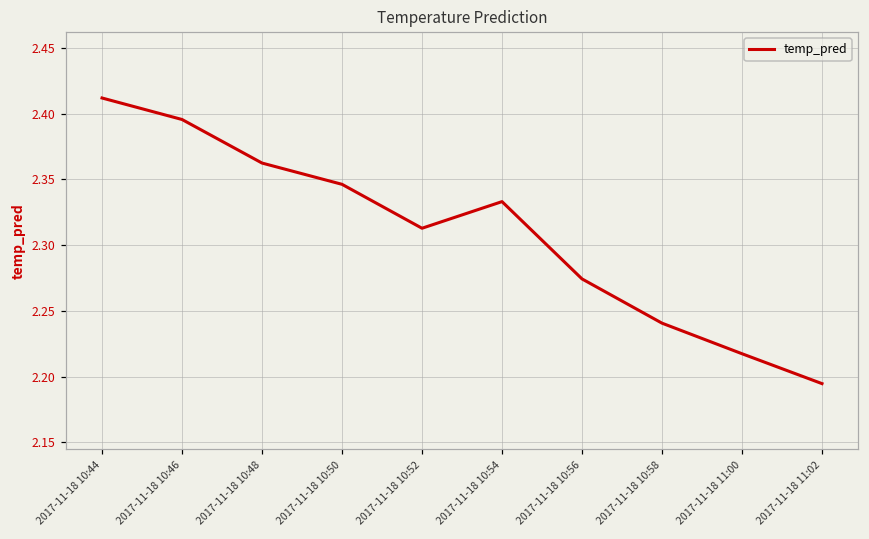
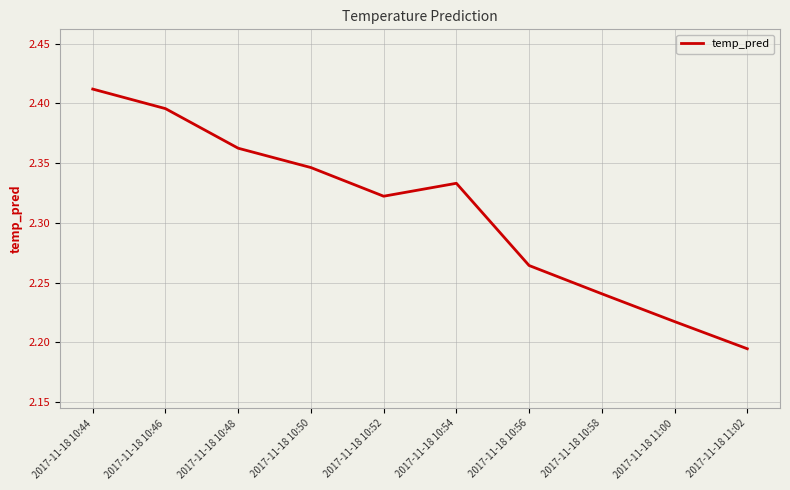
2017-11-18 10:52: 2.313 -> 2.322
2017-11-18 10:56: 2.274 -> 2.264
